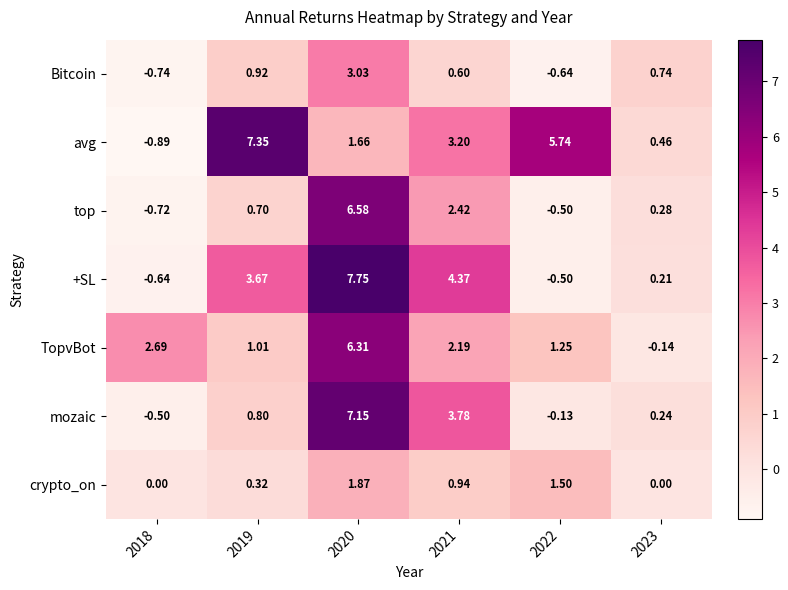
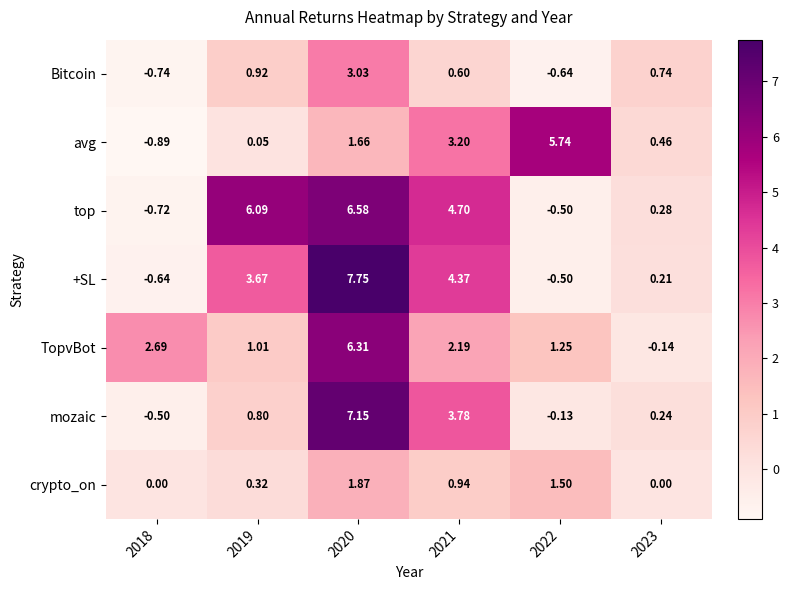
avg, 2019: 7.35 -> 0.05
top, 2019: 0.70 -> 6.09
top, 2021: 2.42 -> 4.70
